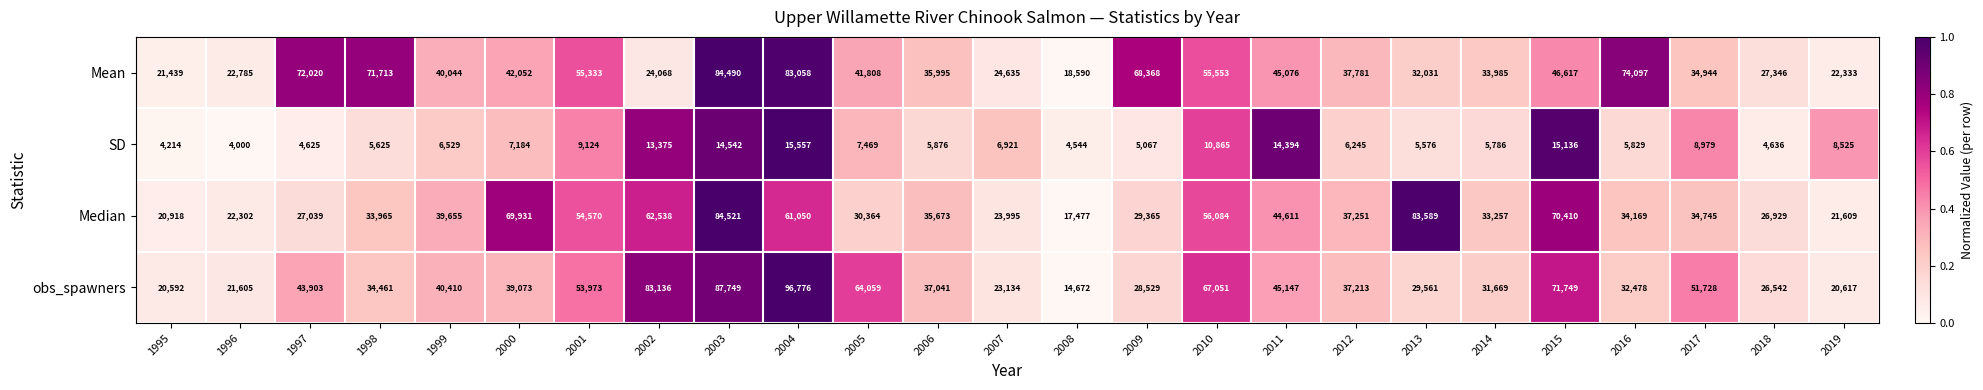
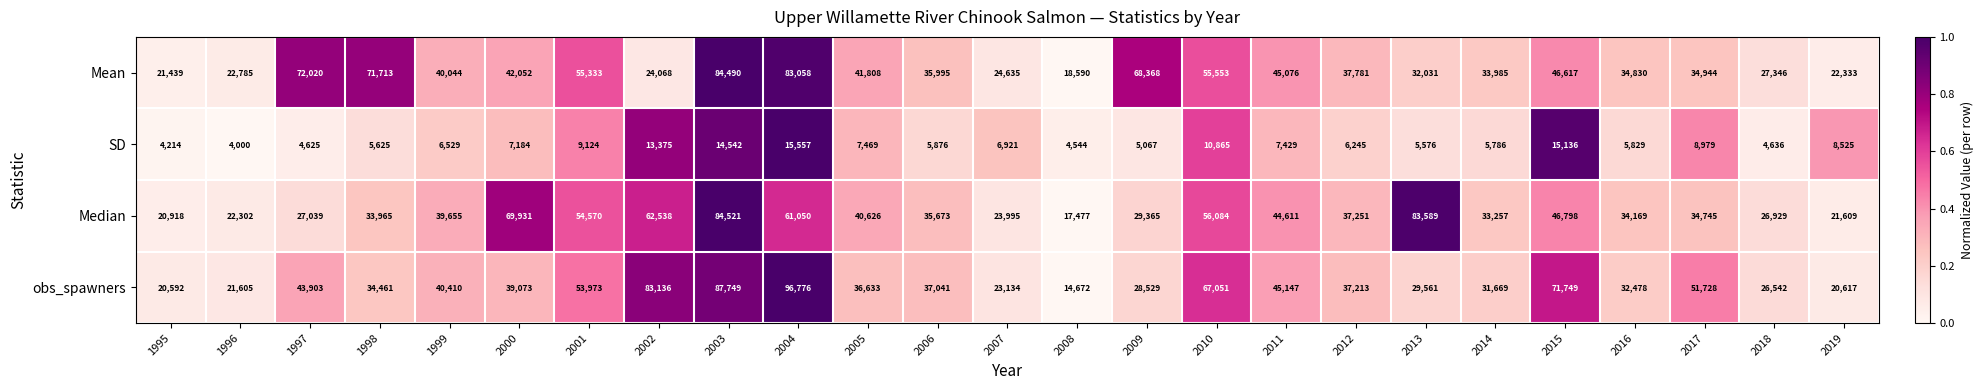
Mean, 2016: 74,097 -> 34,830
SD, 2011: 14,394 -> 7,429
Median, 2005: 30,364 -> 40,626
Median, 2015: 70,410 -> 46,798
obs_spawners, 2005: 64,059 -> 36,633
